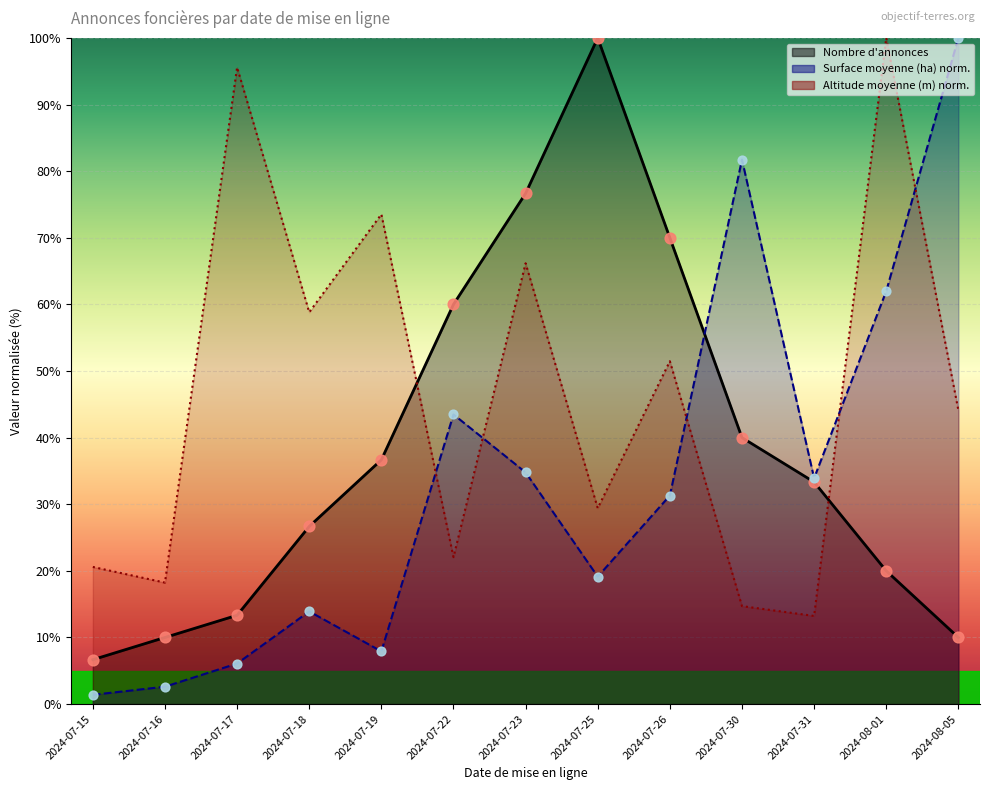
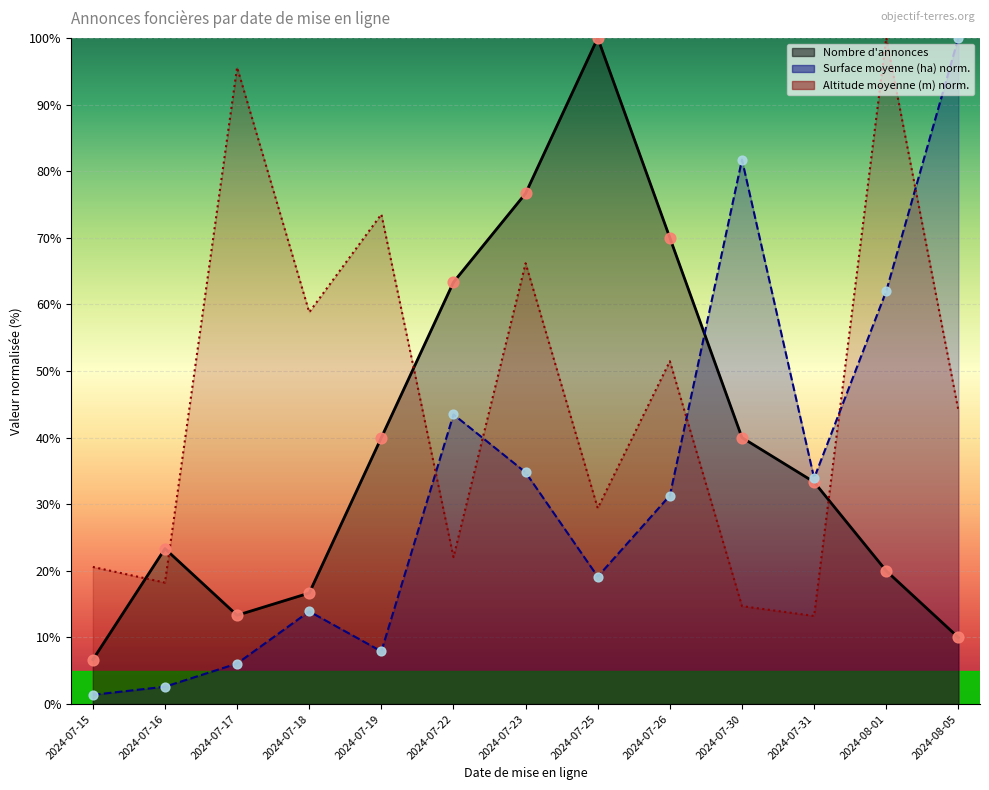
Nombre d'annonces, 2024-07-16: 10% -> 23%
Nombre d'annonces, 2024-07-18: 27% -> 17%
Nombre d'annonces, 2024-07-19: 37% -> 40%
Nombre d'annonces, 2024-07-22: 60% -> 63%
